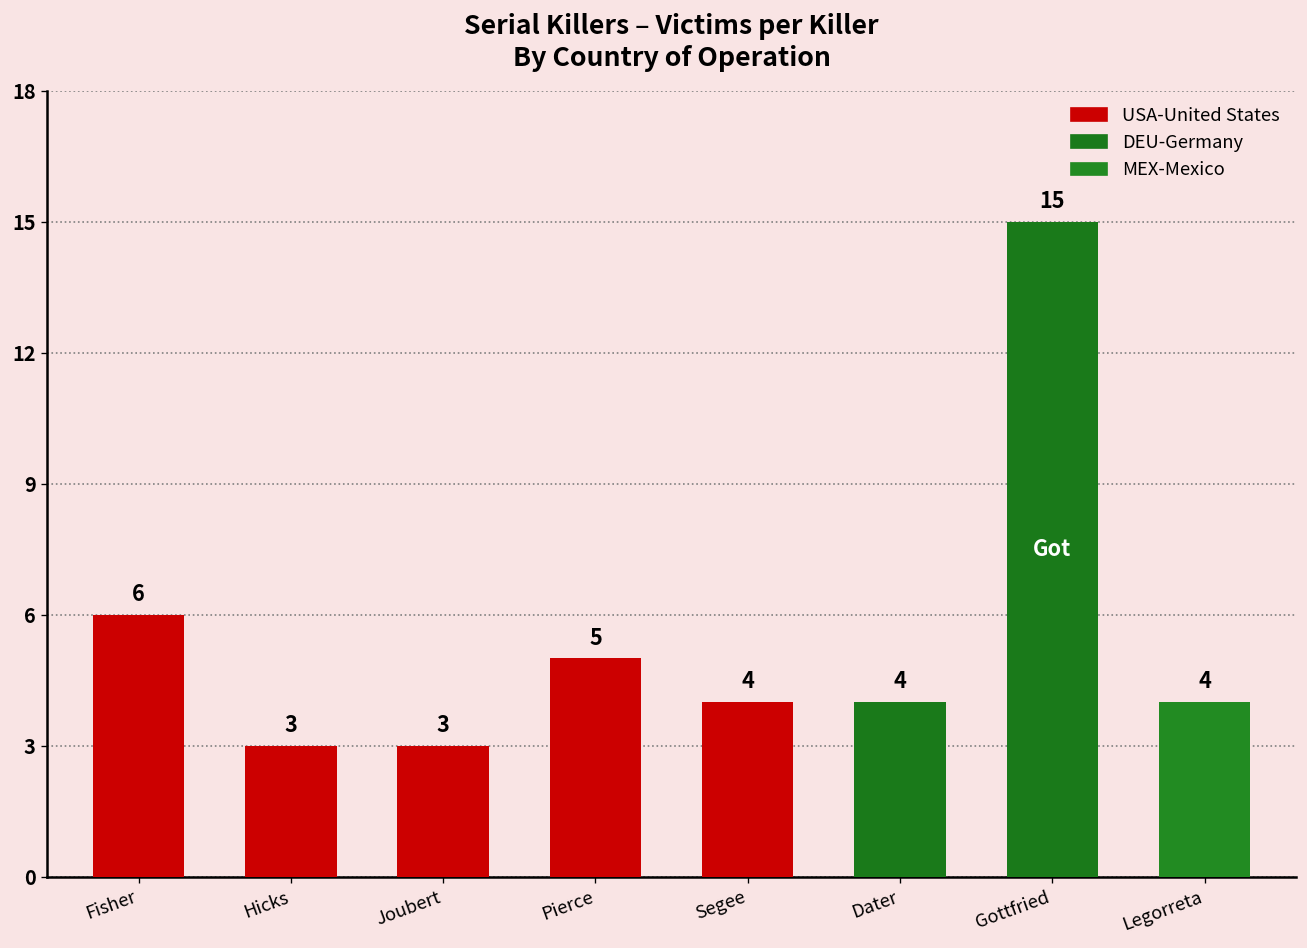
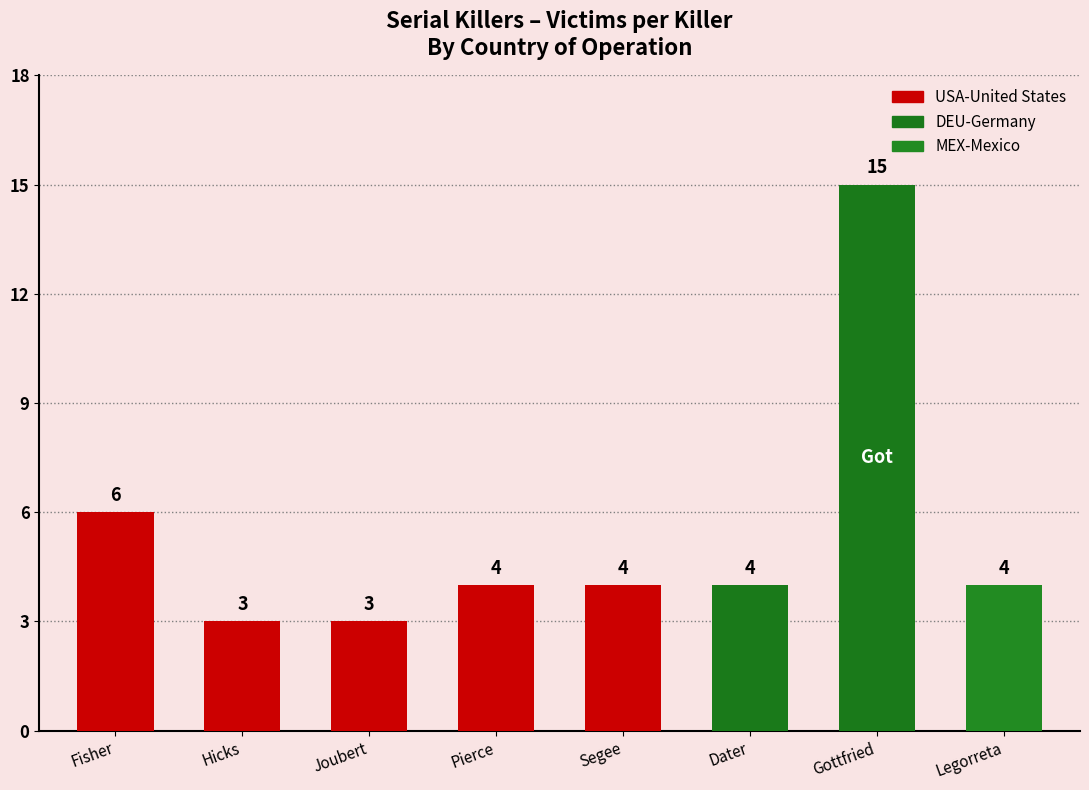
Pierce: 5 -> 4
